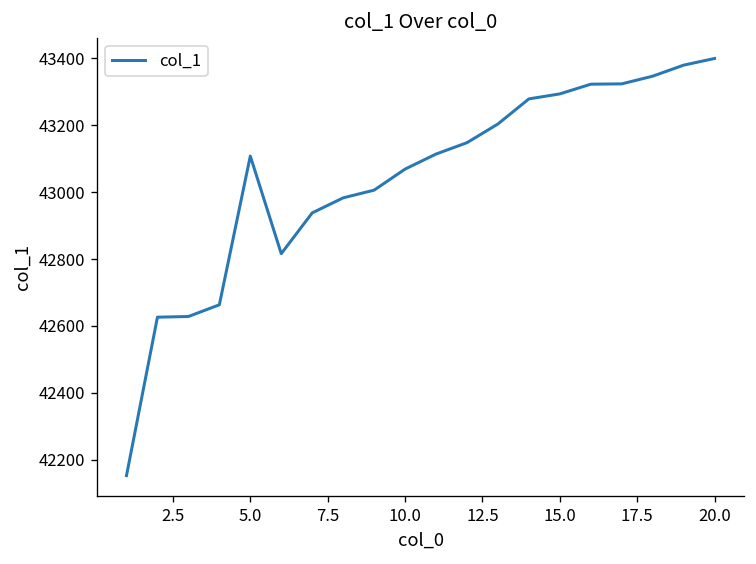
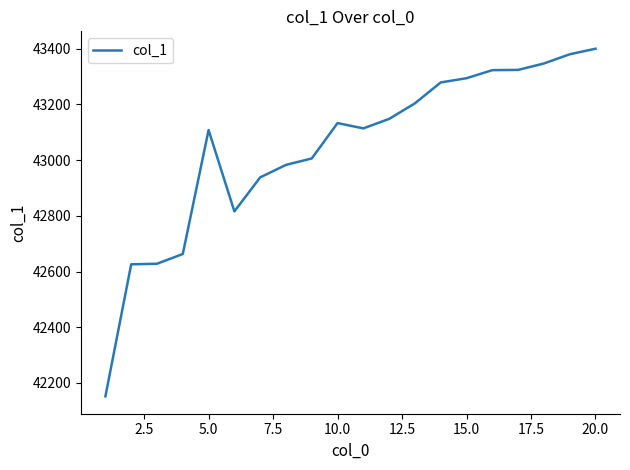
10.0: 43070 -> 43130
